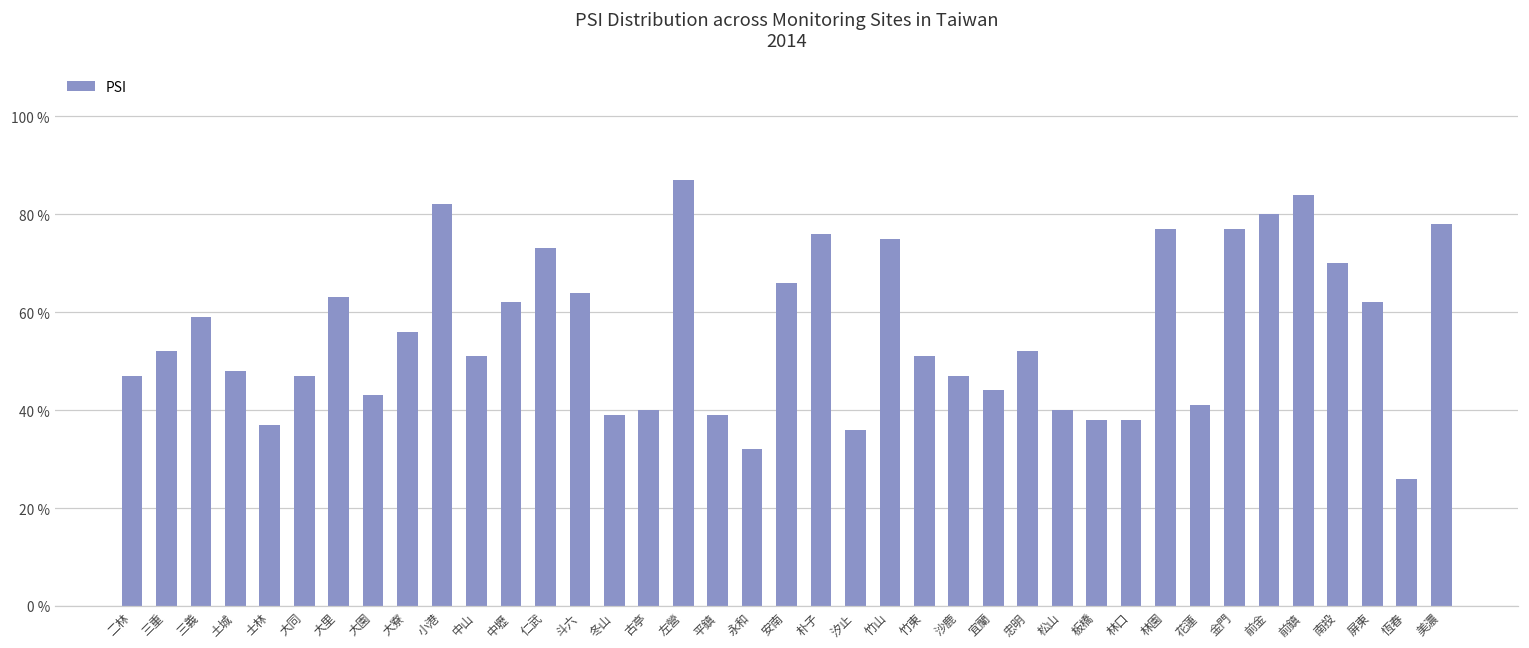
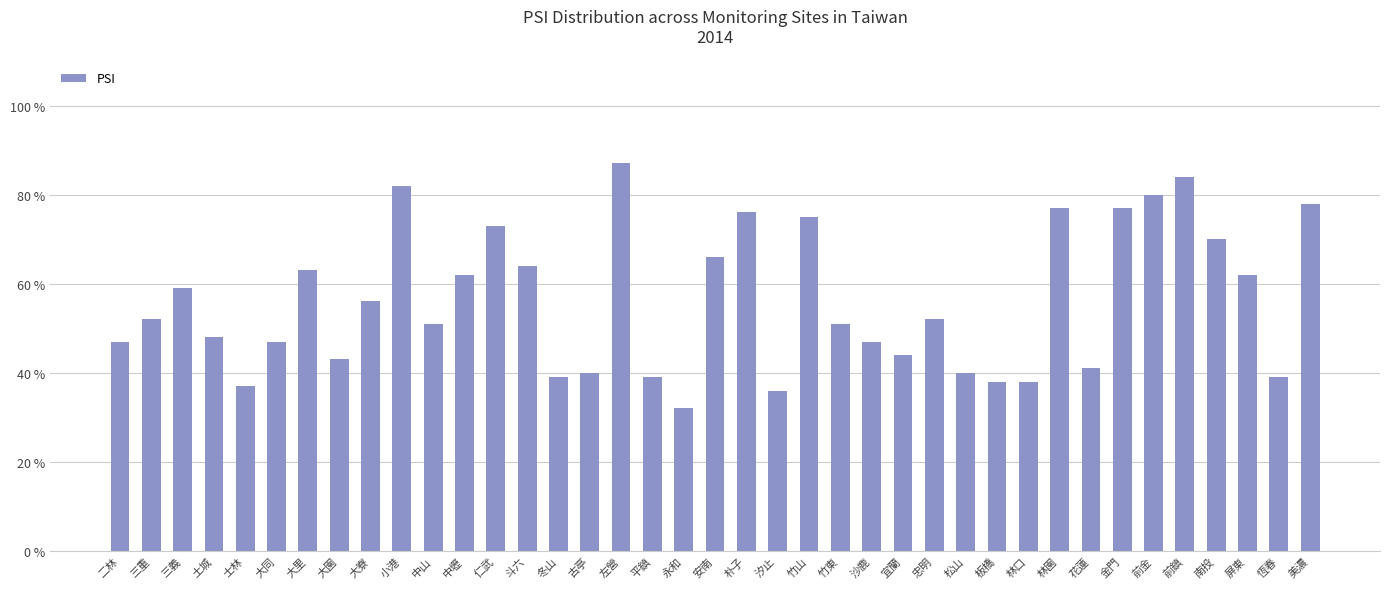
恆春: 26 % -> 39 %
